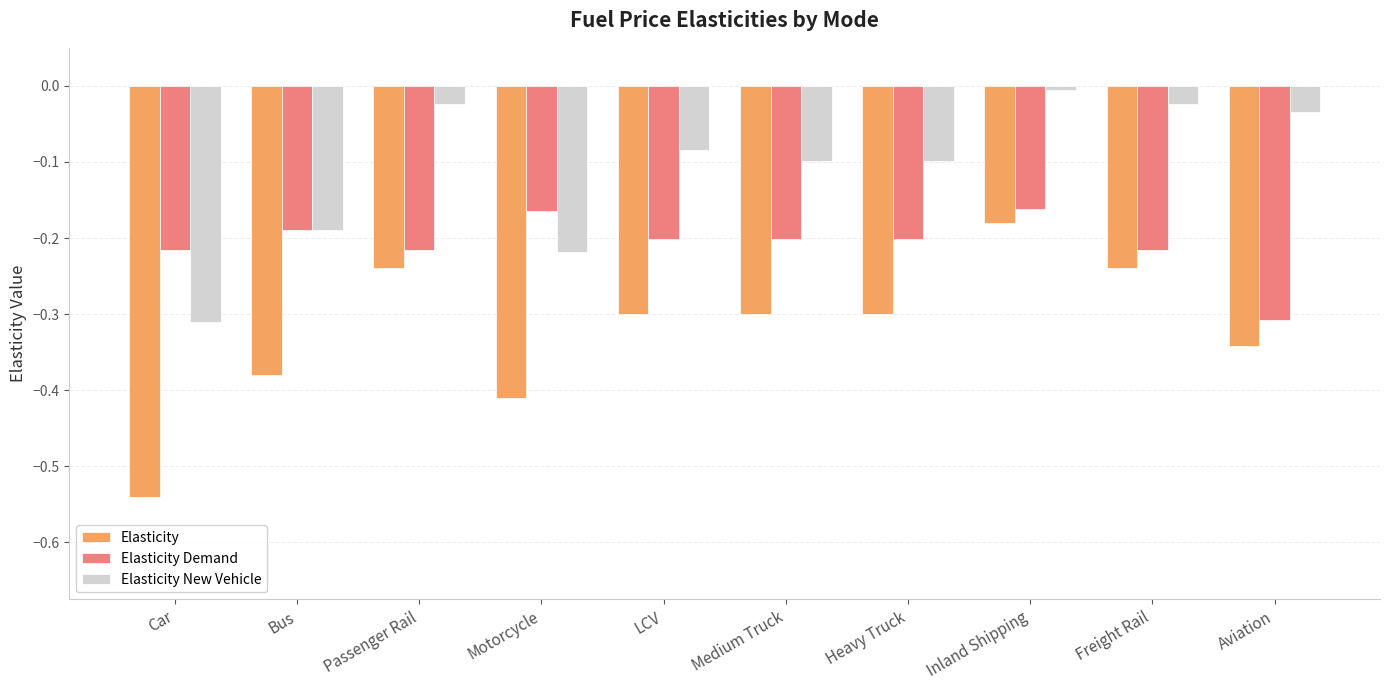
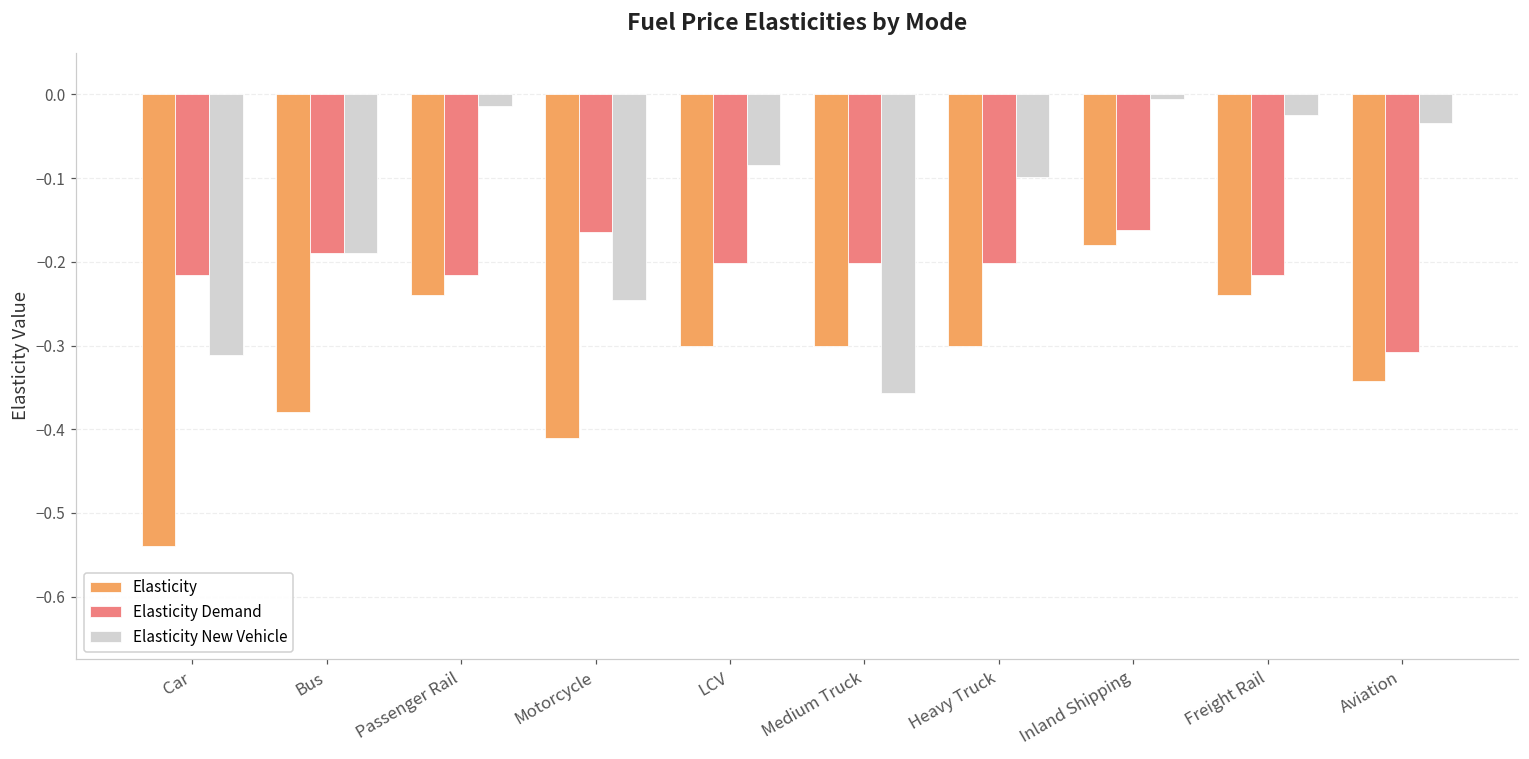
Elasticity New Vehicle, Passenger Rail: -0.02 -> -0.01
Elasticity New Vehicle, Motorcycle: -0.22 -> -0.25
Elasticity New Vehicle, Medium Truck: -0.10 -> -0.36
